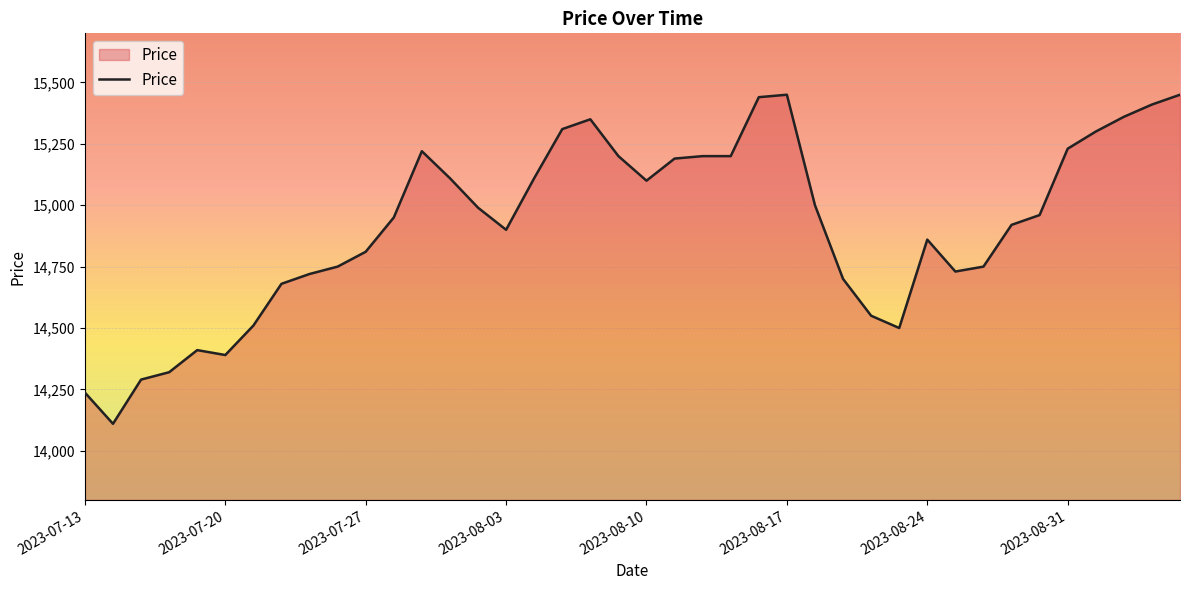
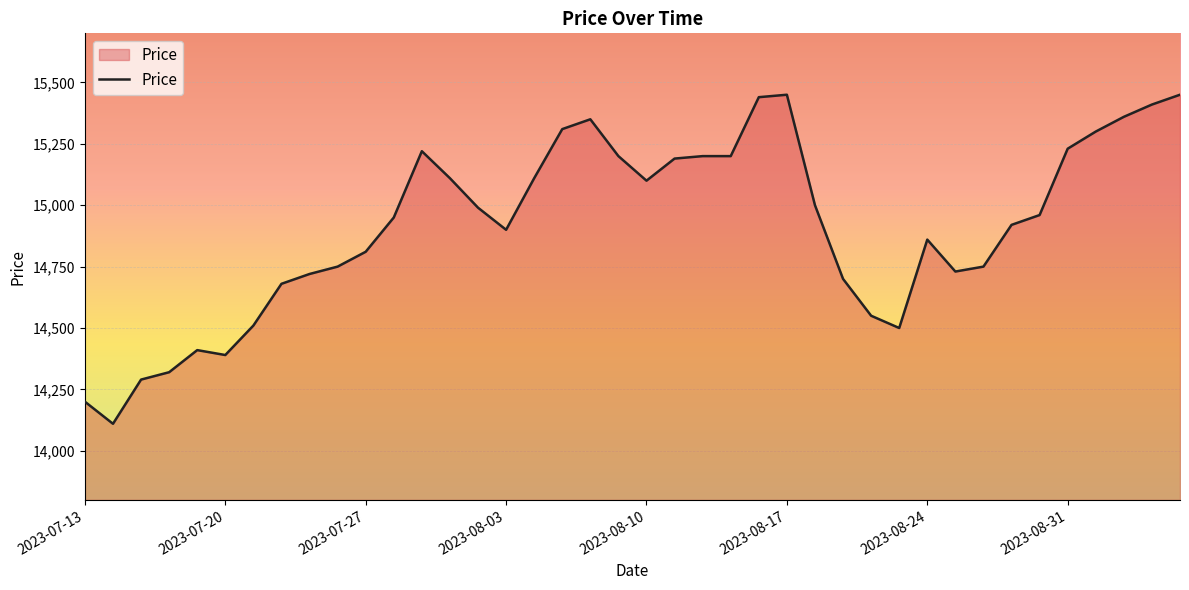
2023-07-13: 14,240 -> 14,200
